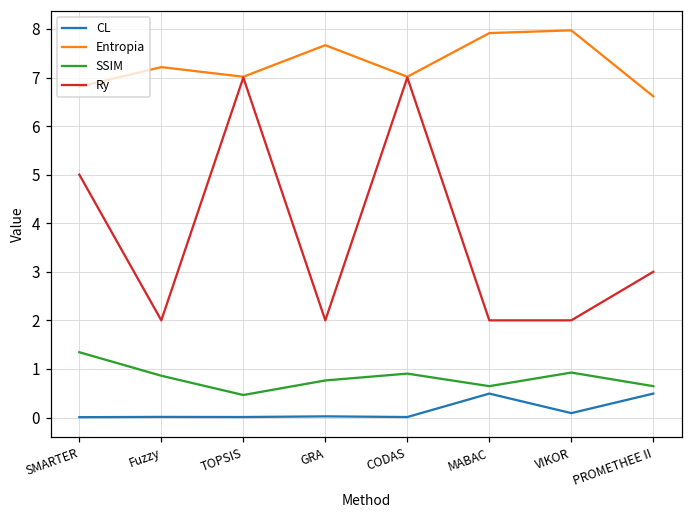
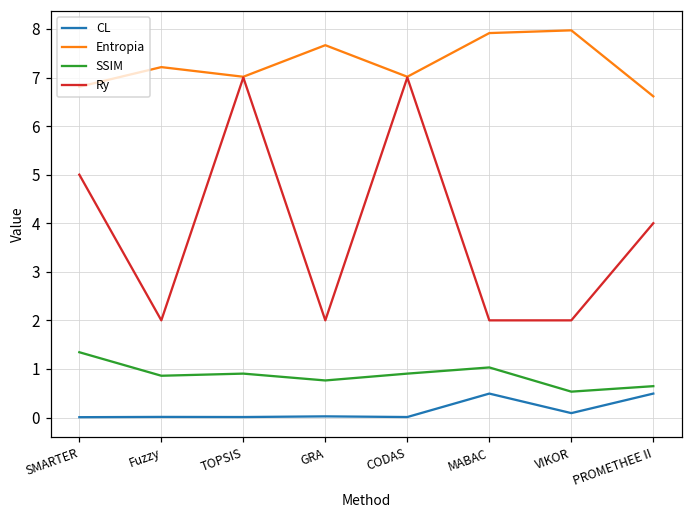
SSIM, TOPSIS: 0.5 -> 0.9
SSIM, MABAC: 0.6 -> 1.0
SSIM, VIKOR: 0.9 -> 0.5
Ry, PROMETHEE II: 3 -> 4
